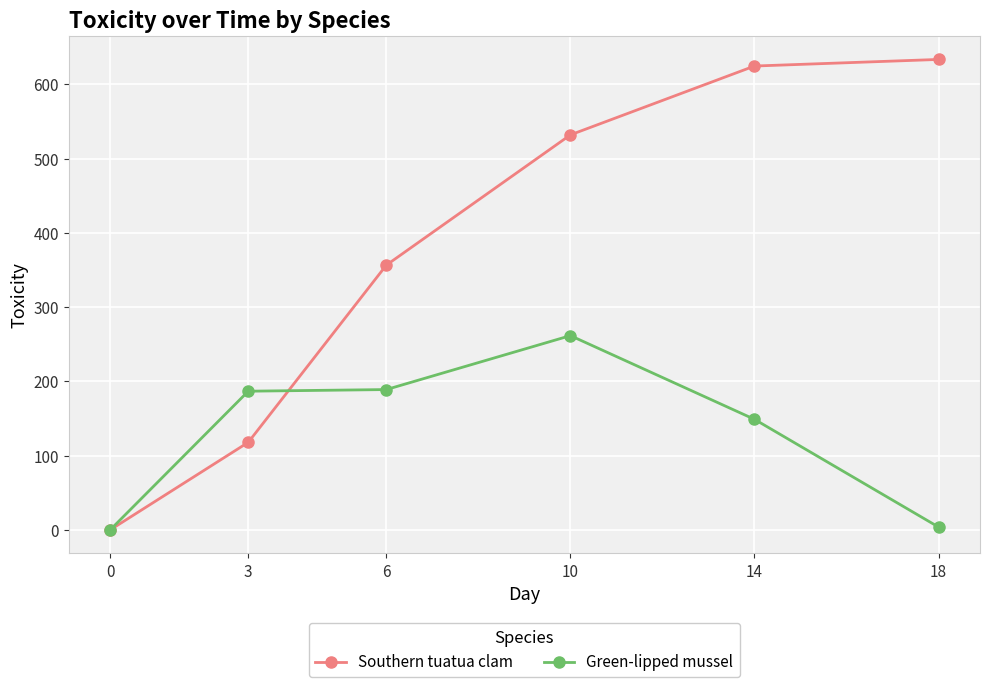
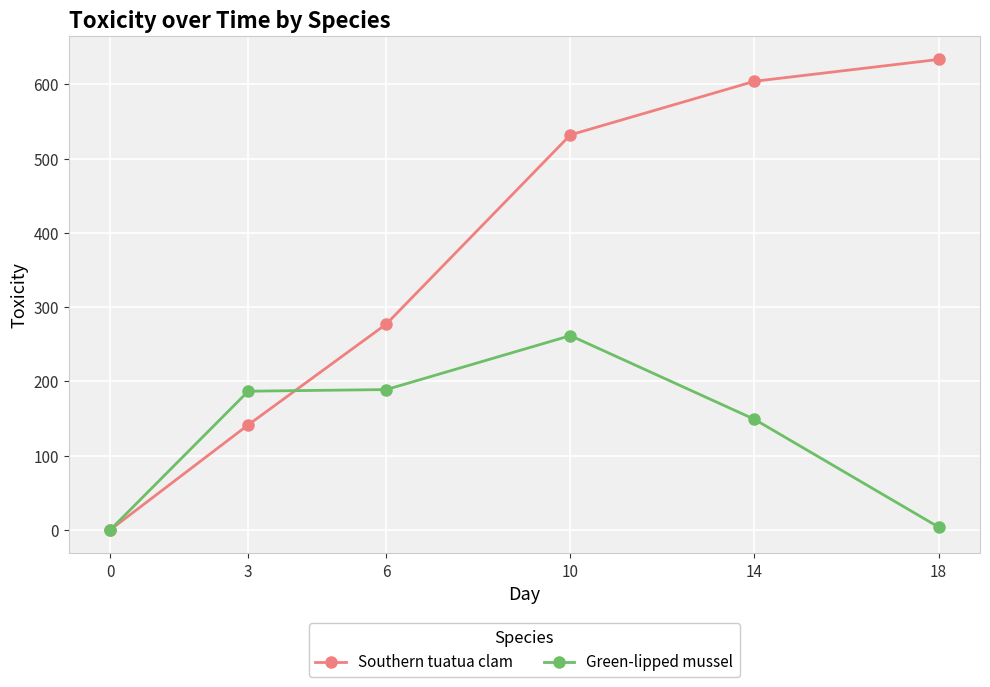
Southern tuatua clam, 3: 120 -> 140
Southern tuatua clam, 6: 360 -> 280
Southern tuatua clam, 14: 620 -> 600
